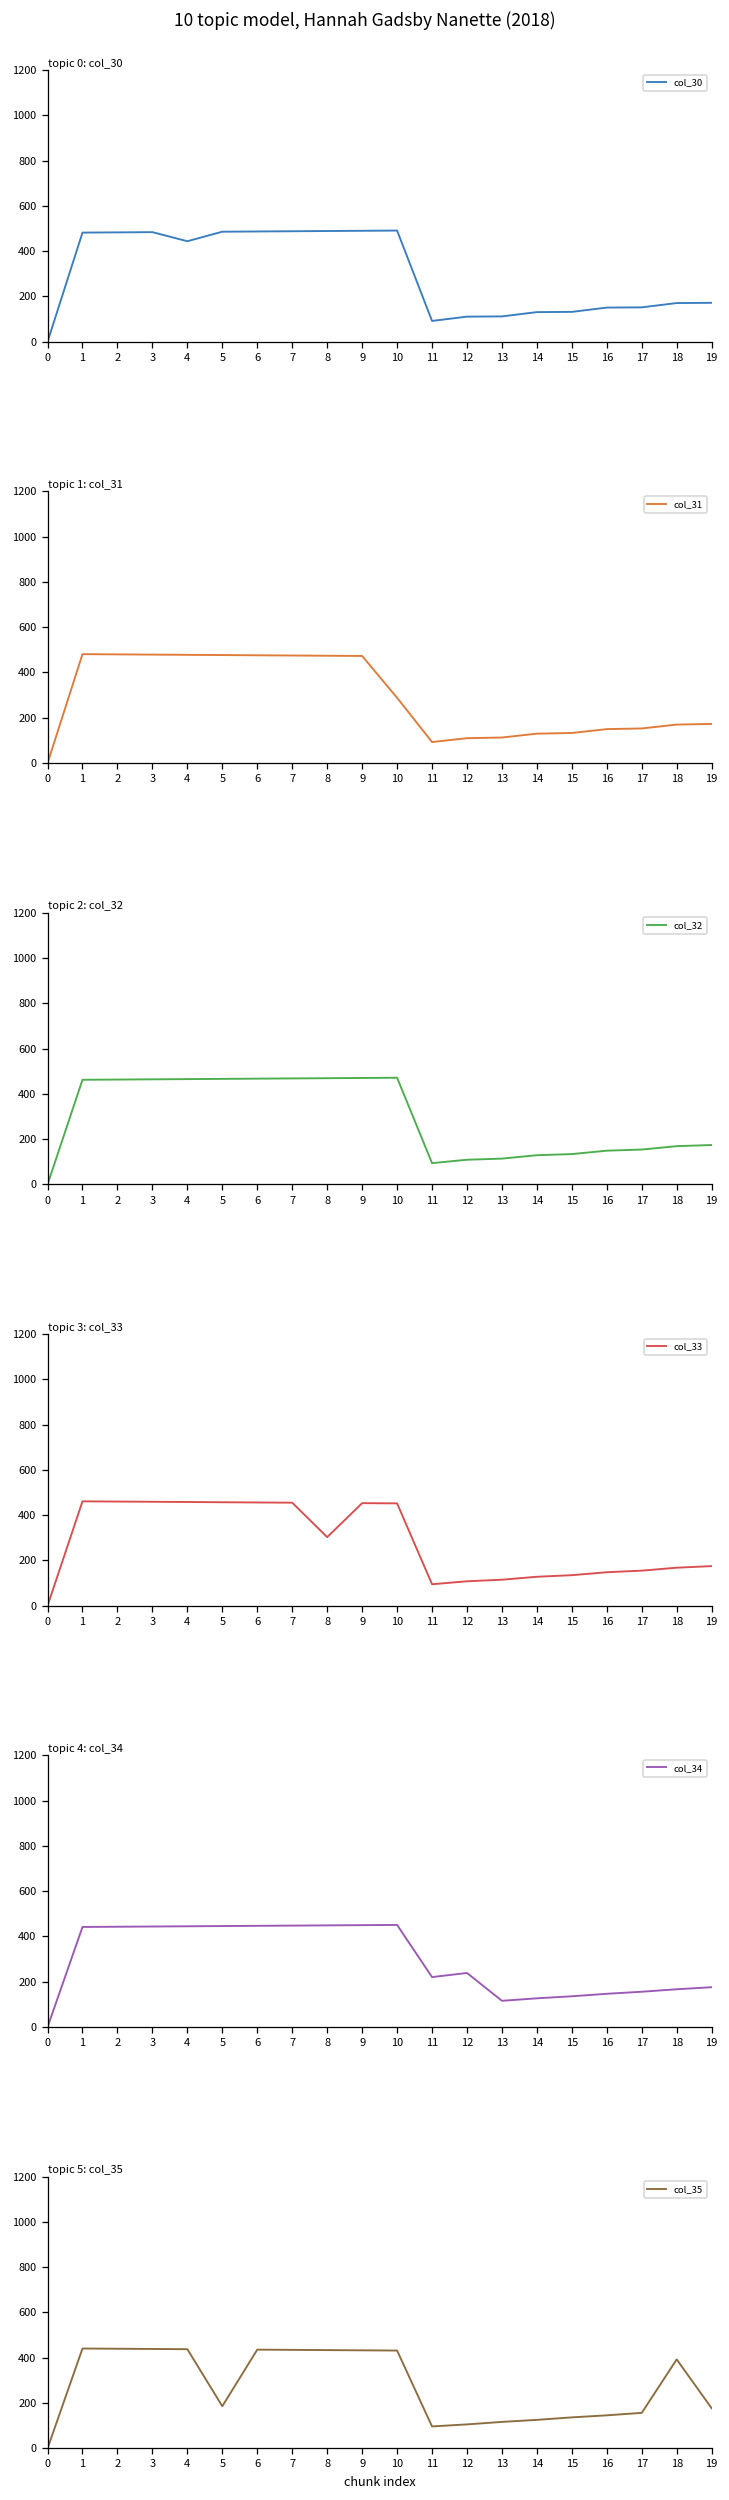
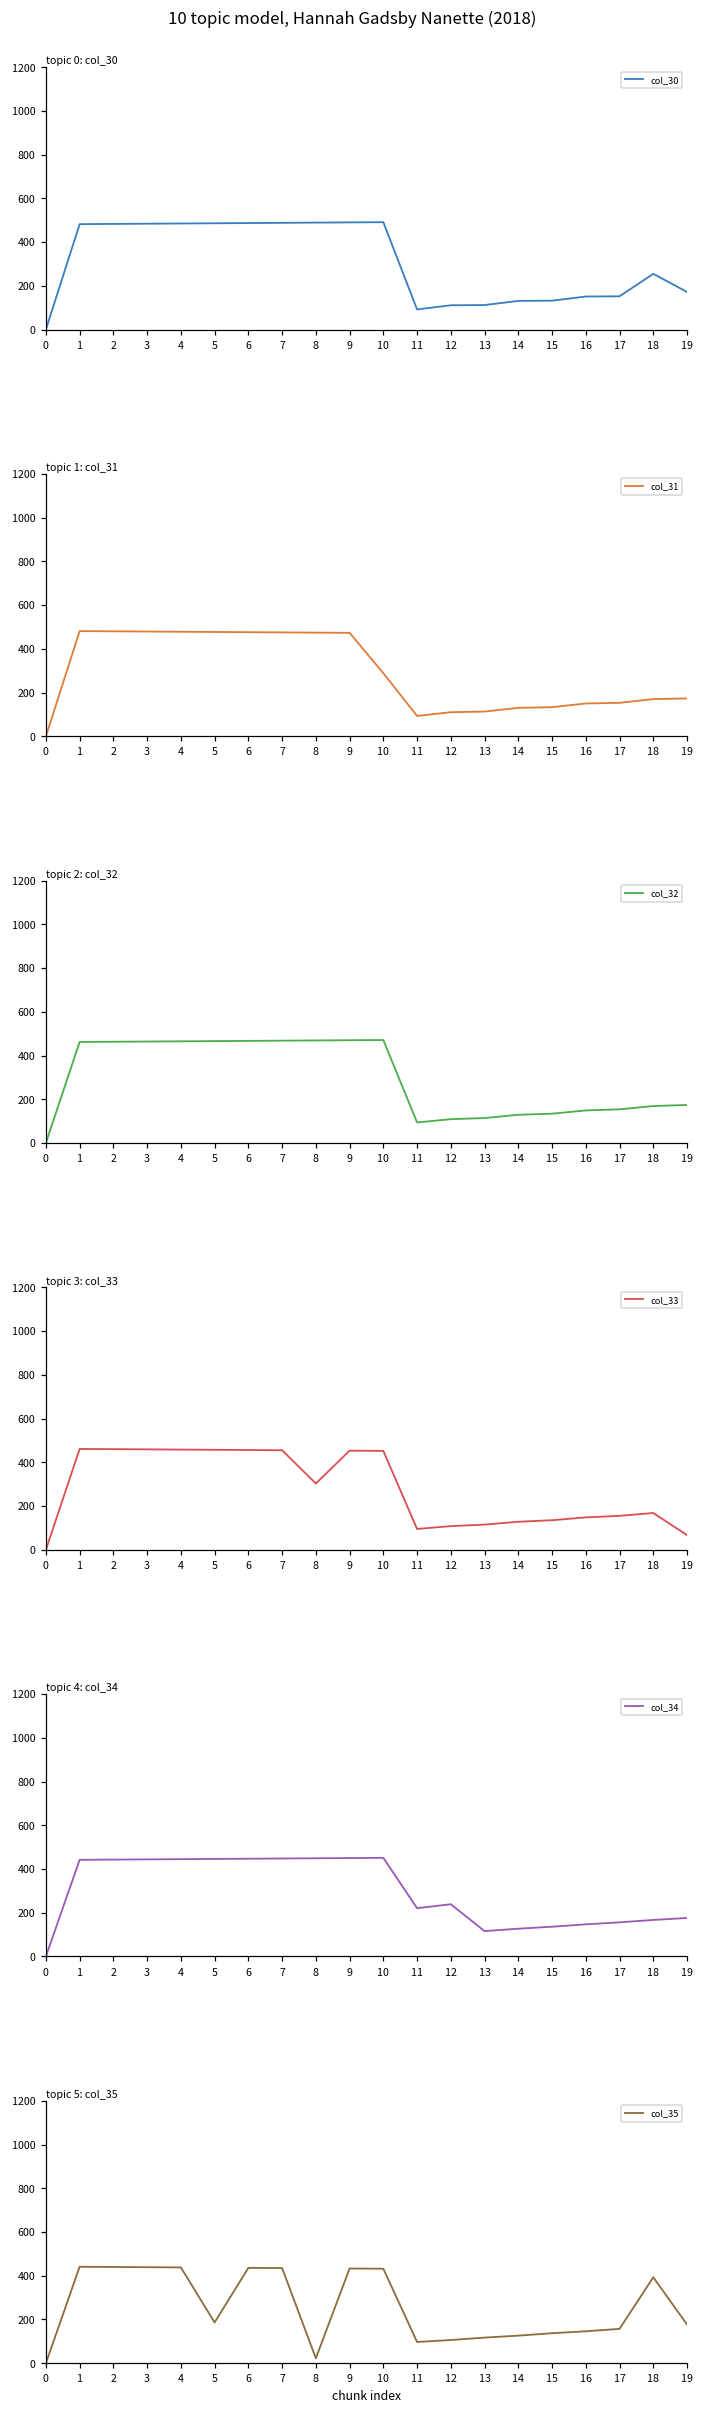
topic 0: col_30, 4: 440 -> 490
topic 0: col_30, 18: 170 -> 250
topic 3: col_33, 19: 180 -> 70
topic 5: col_35, 8: 430 -> 20
